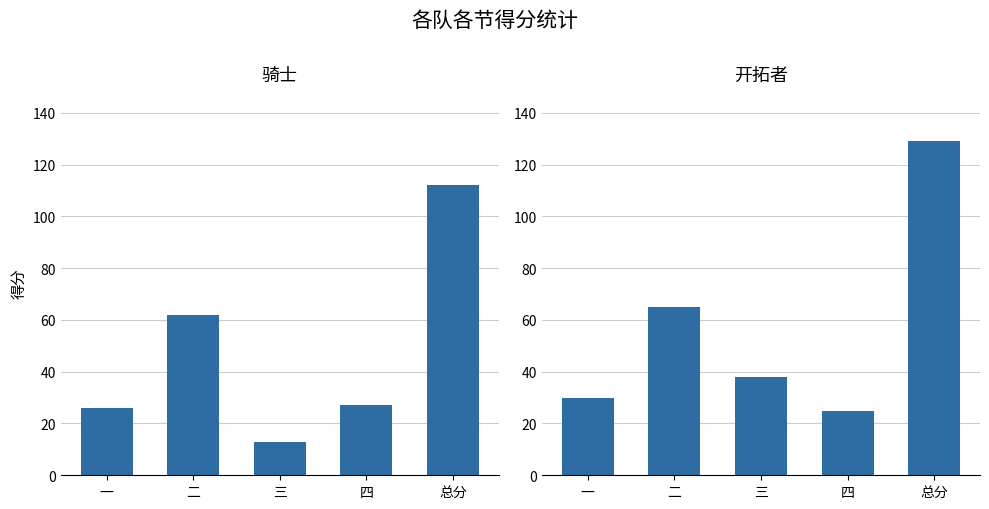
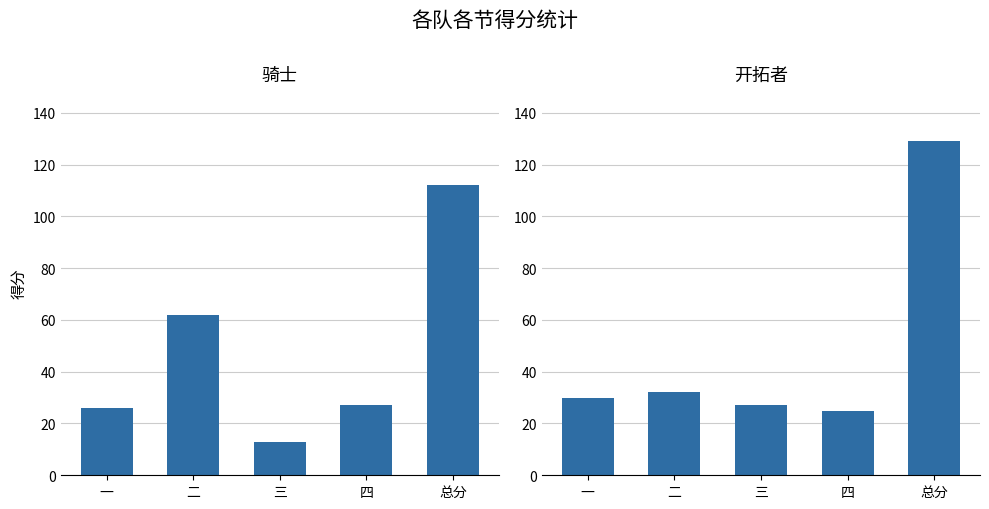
开拓者, 二: 65 -> 32
开拓者, 三: 38 -> 27
